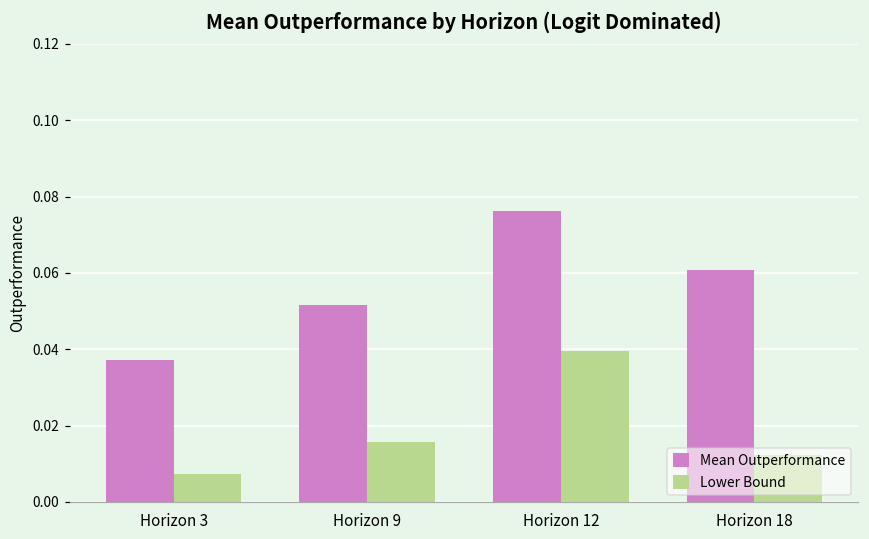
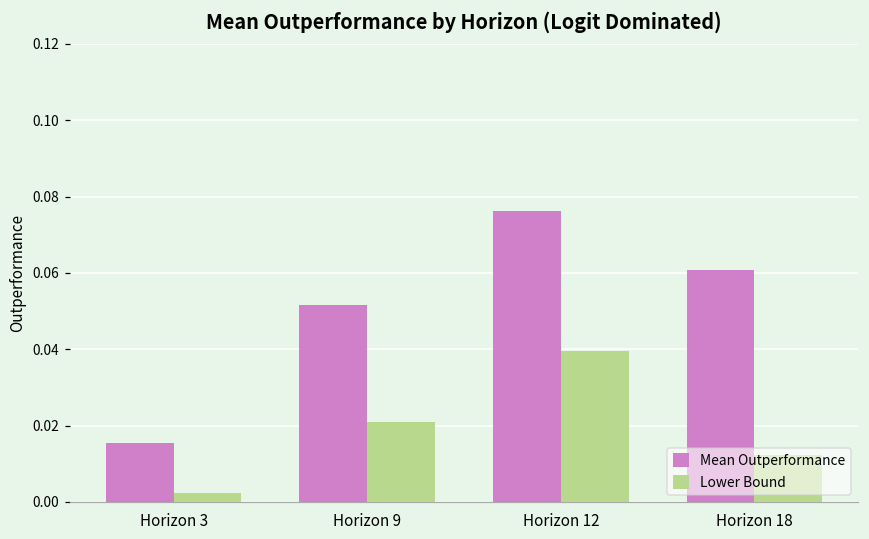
Mean Outperformance, Horizon 3: 0.037 -> 0.016
Lower Bound, Horizon 3: 0.007 -> 0.002
Lower Bound, Horizon 9: 0.016 -> 0.021
